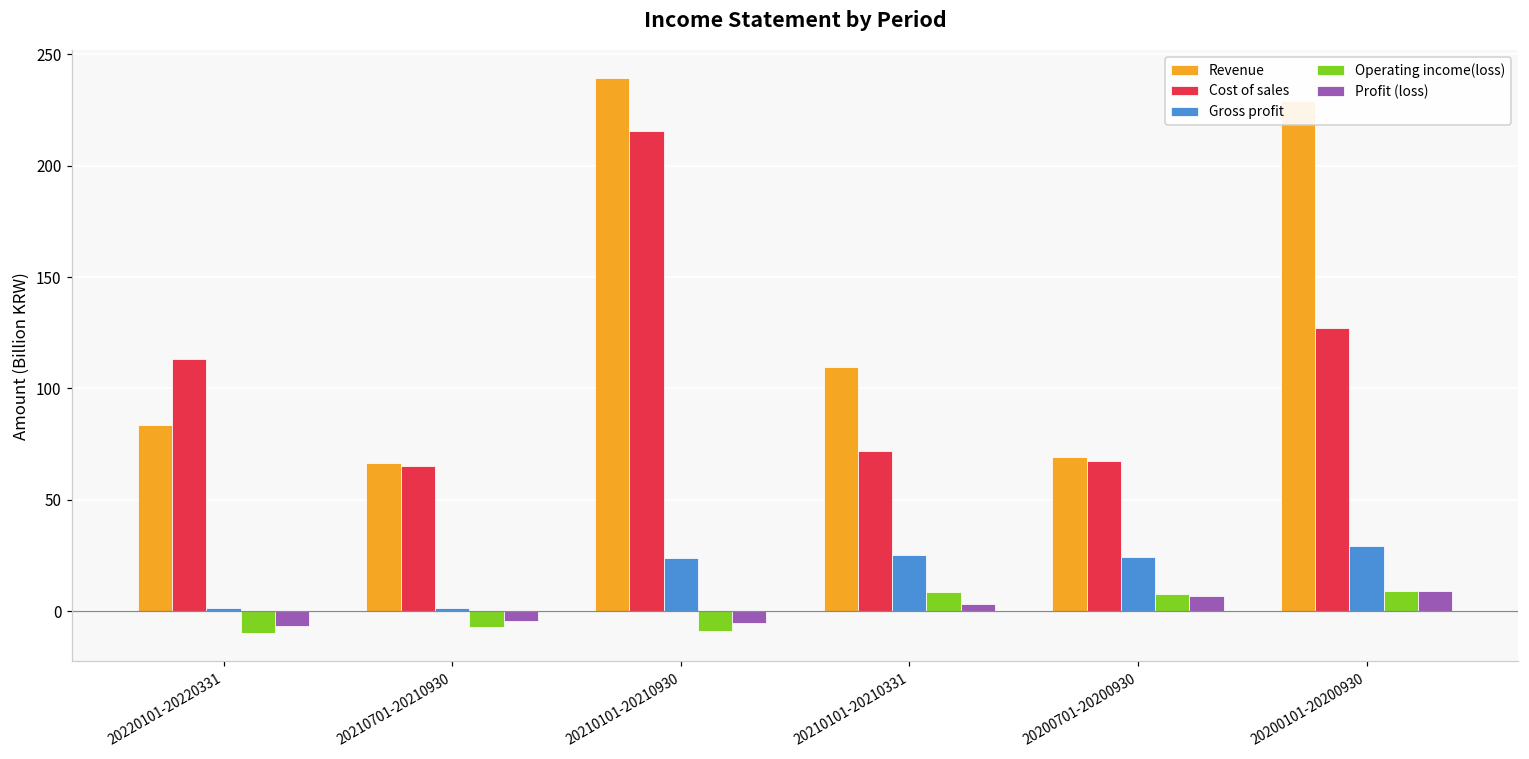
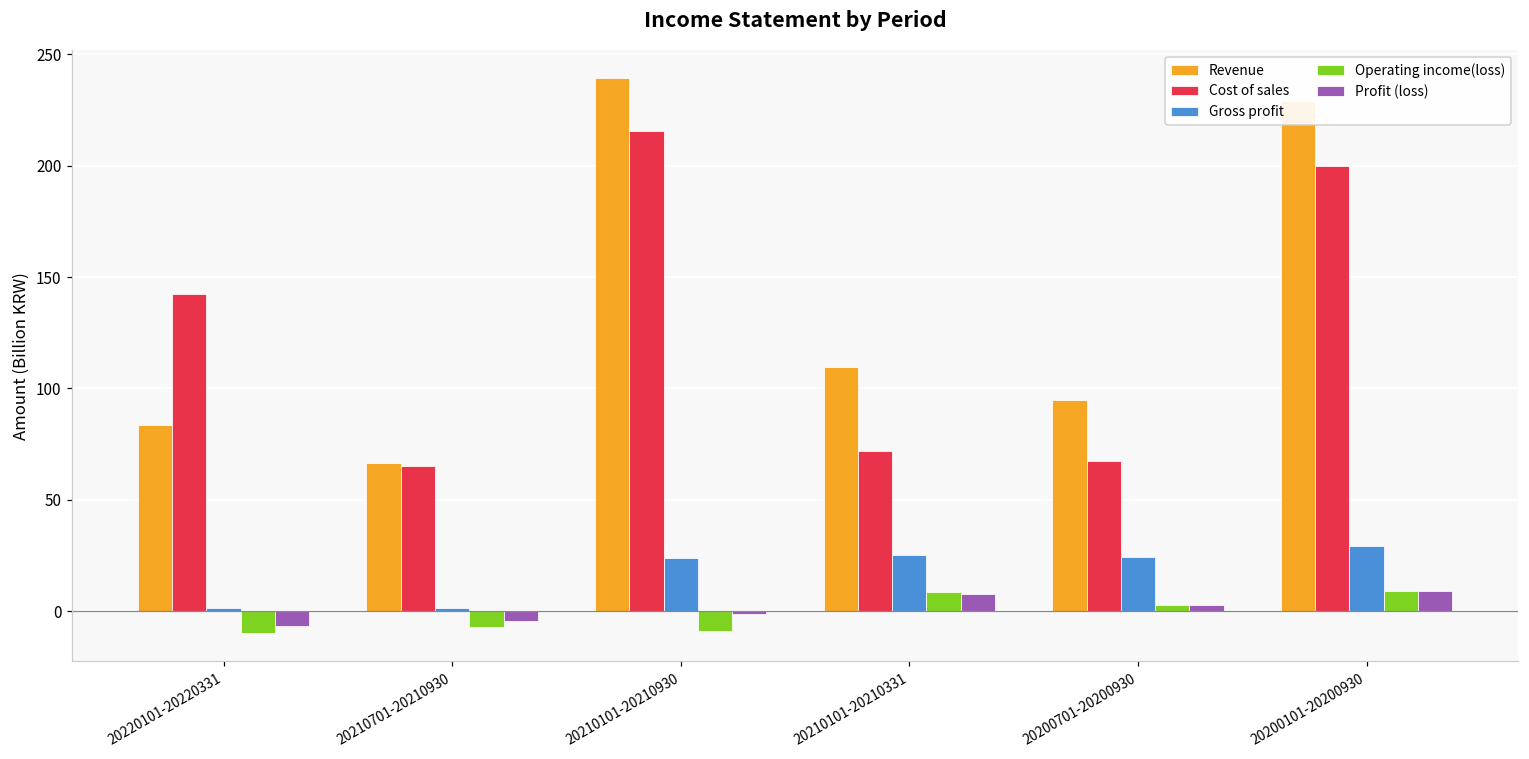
Cost of sales, 20220101-20220331: 113 -> 142
Profit (loss), 20210101-20210930: -5 -> -1
Profit (loss), 20210101-20210331: 3 -> 8
Revenue, 20200701-20200930: 69 -> 95
Operating income(loss), 20200701-20200930: 8 -> 3
Profit (loss), 20200701-20200930: 7 -> 3
Cost of sales, 20200101-20200930: 127 -> 200
